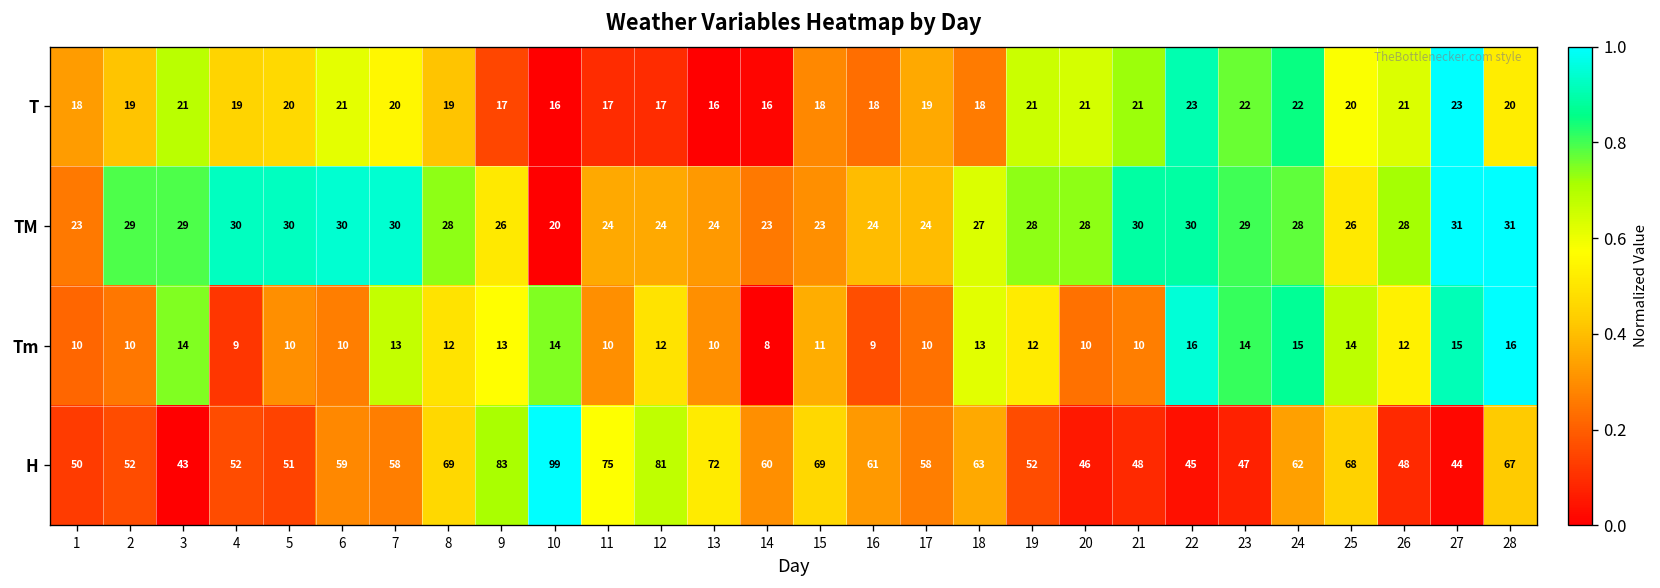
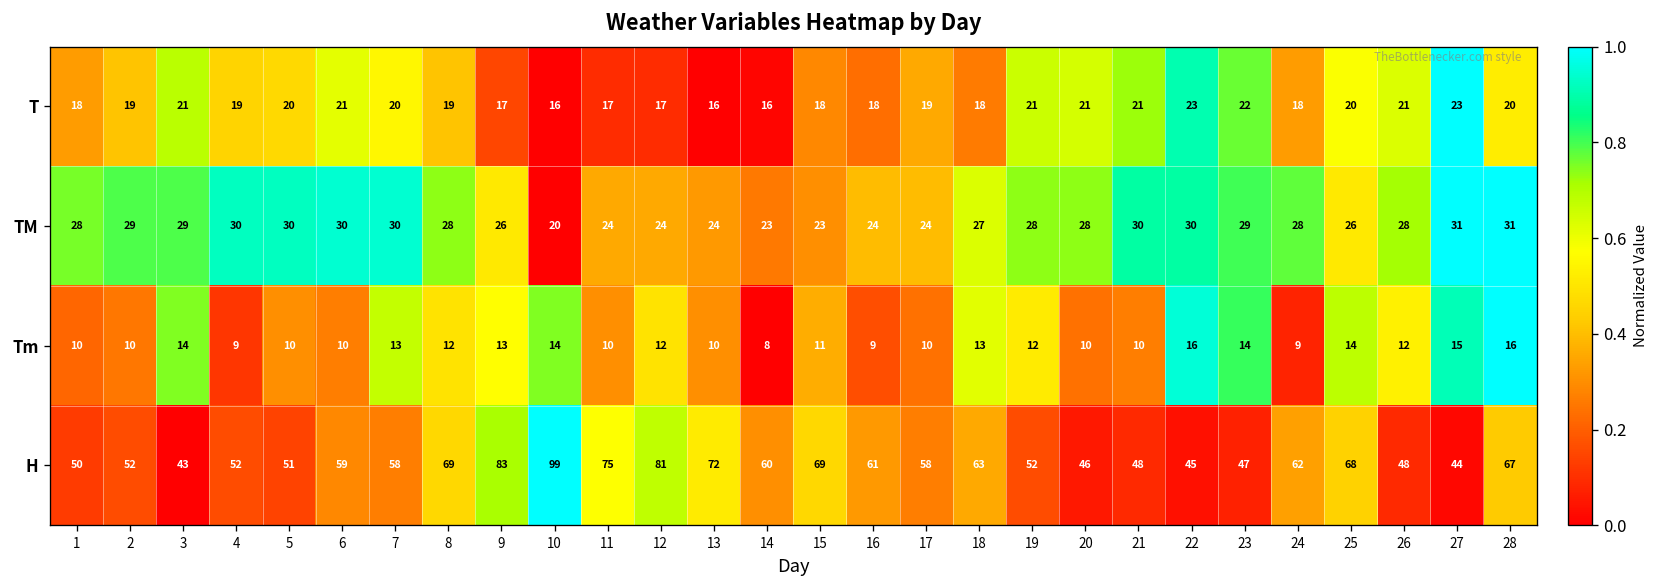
T, 24: 22 -> 18
TM, 1: 23 -> 28
Tm, 24: 15 -> 9
